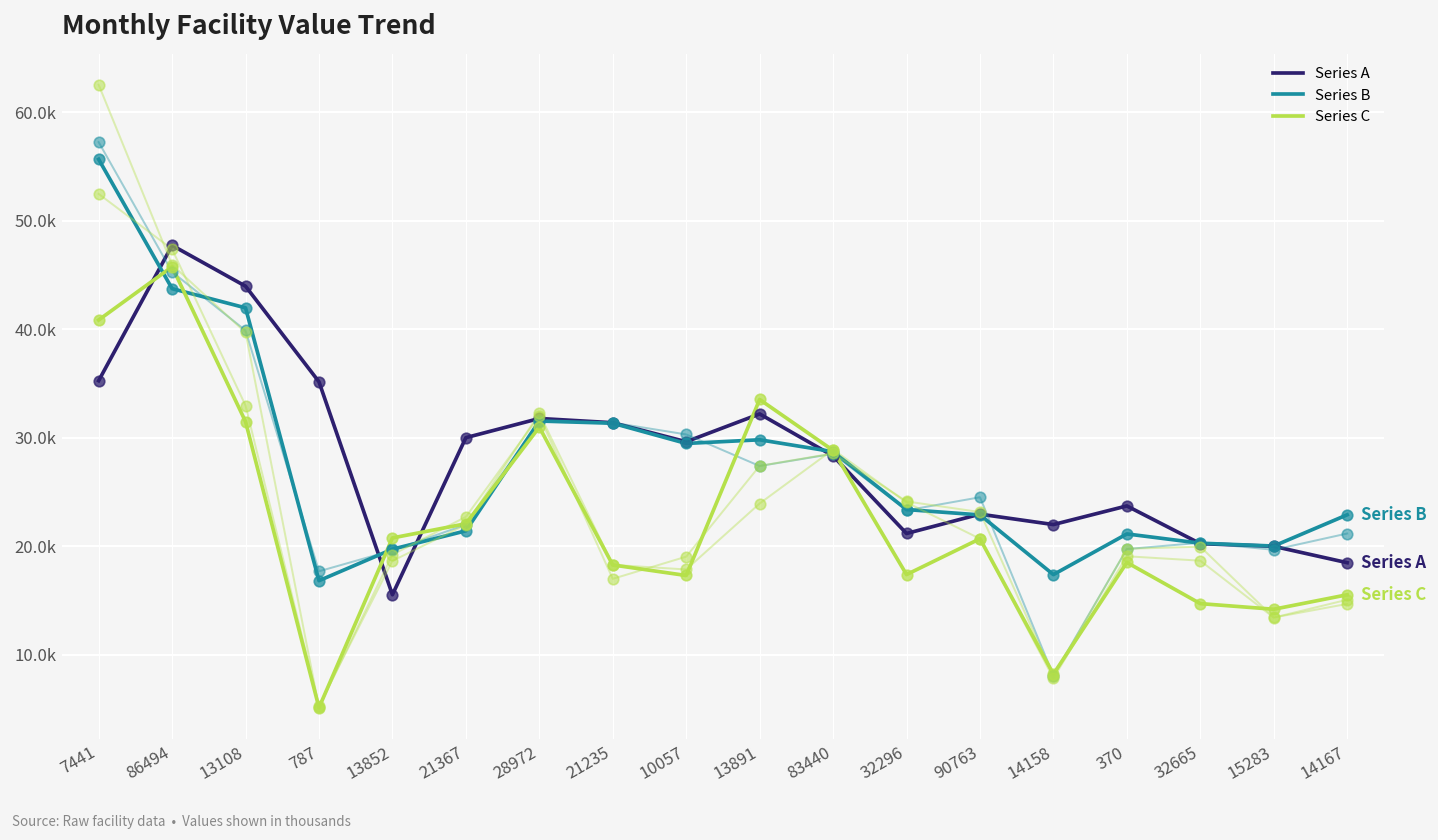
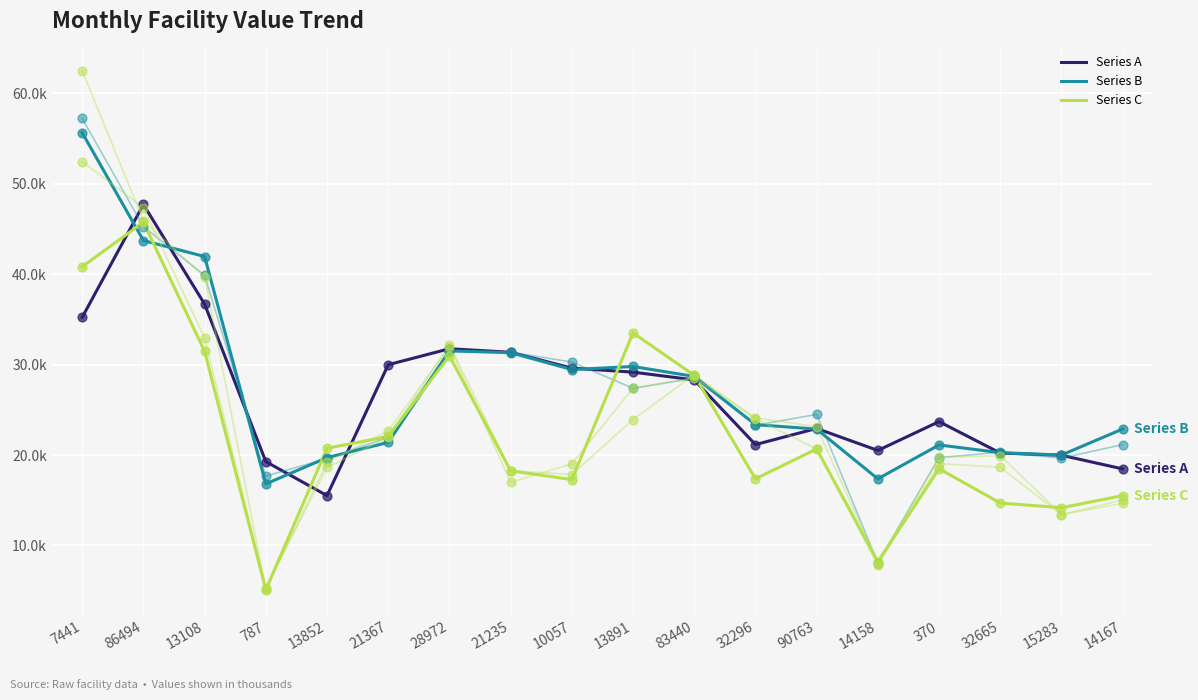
Series A, 13108: 44000 -> 37000
Series A, 787: 35000 -> 19000
Series A, 13891: 32000 -> 29000
Series A, 14158: 22000 -> 21000
